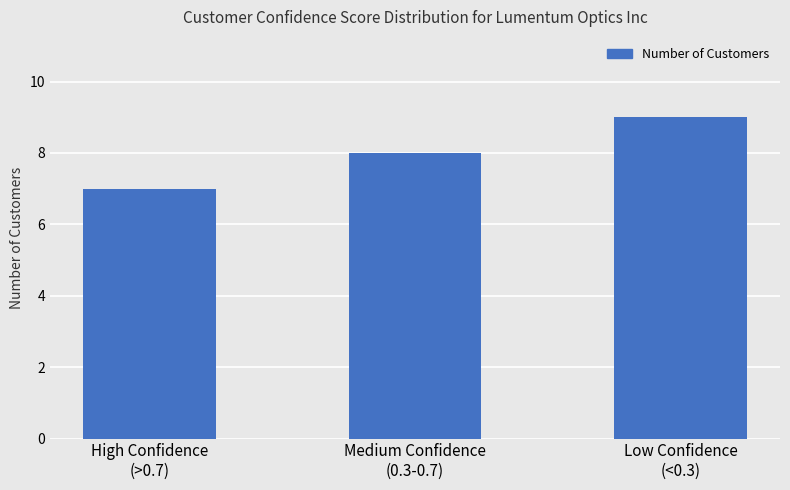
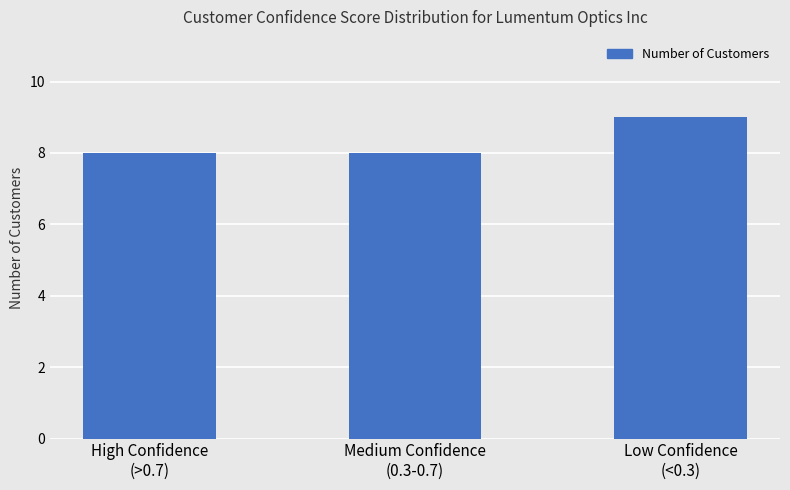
High Confidence (>0.7): 7 -> 8
